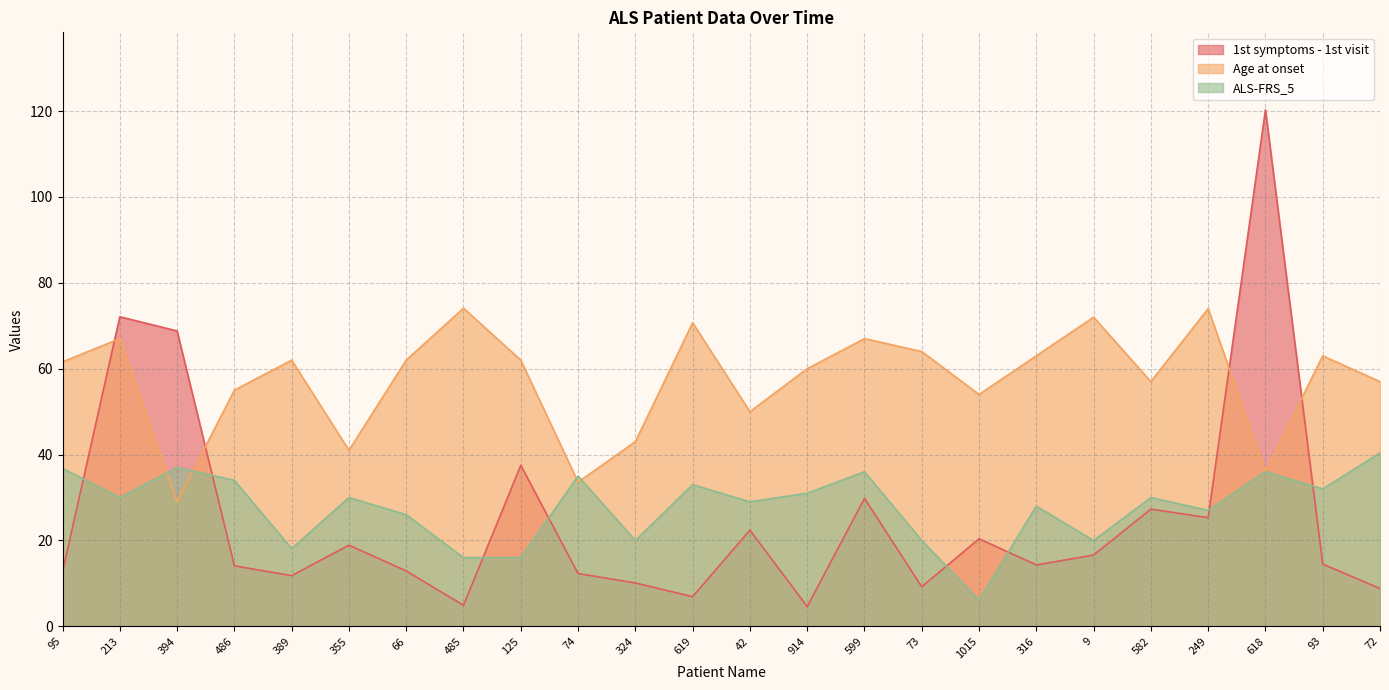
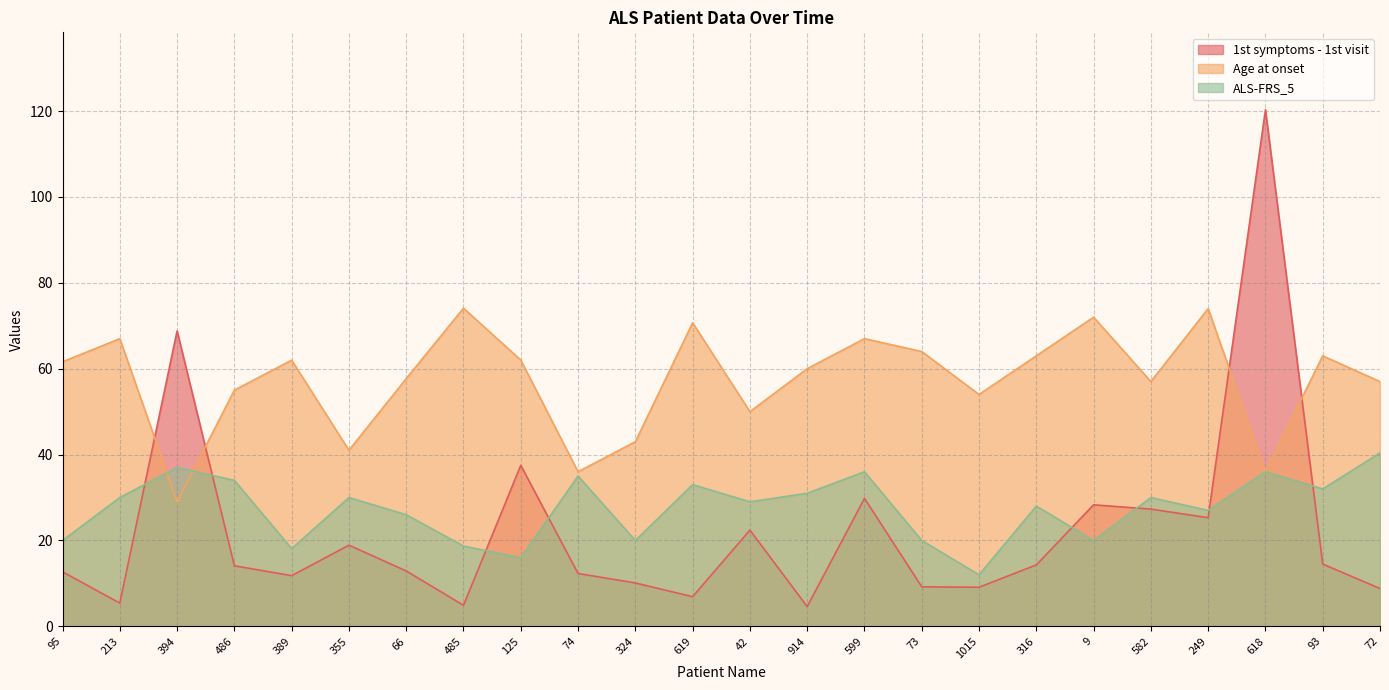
ALS-FRS_5, 95: 37 -> 20
1st symptoms - 1st visit, 213: 72 -> 5
Age at onset, 66: 62 -> 58
ALS-FRS_5, 485: 16 -> 19
Age at onset, 74: 34 -> 36
1st symptoms - 1st visit, 1015: 20 -> 9
ALS-FRS_5, 1015: 6 -> 12
1st symptoms - 1st visit, 9: 17 -> 28
